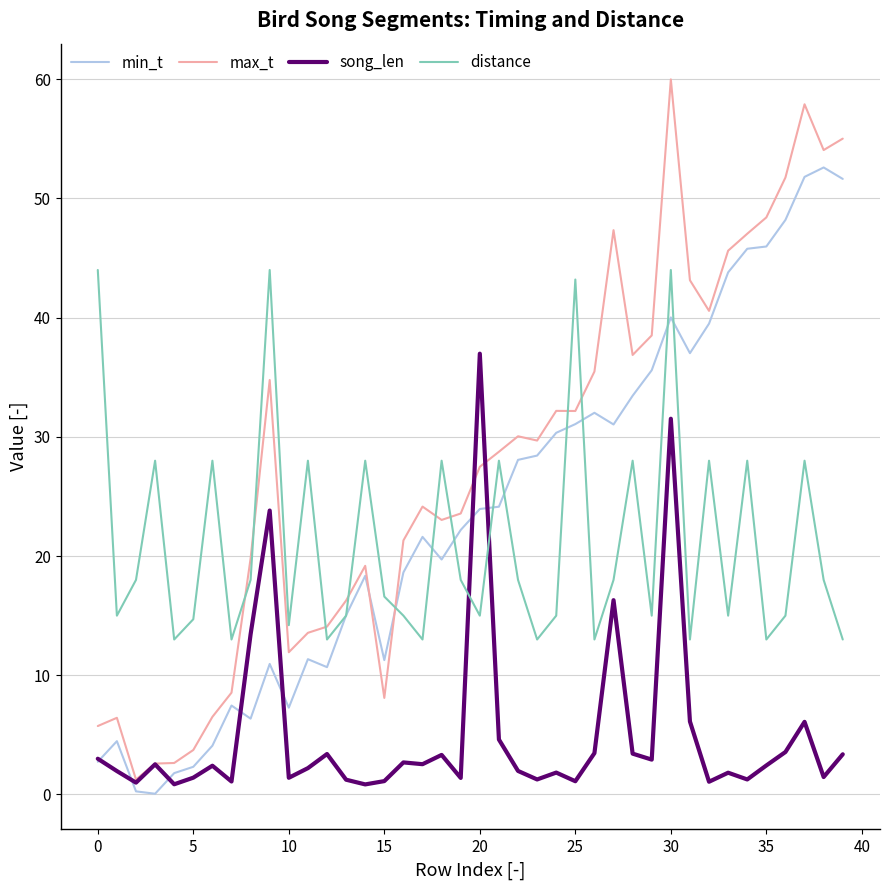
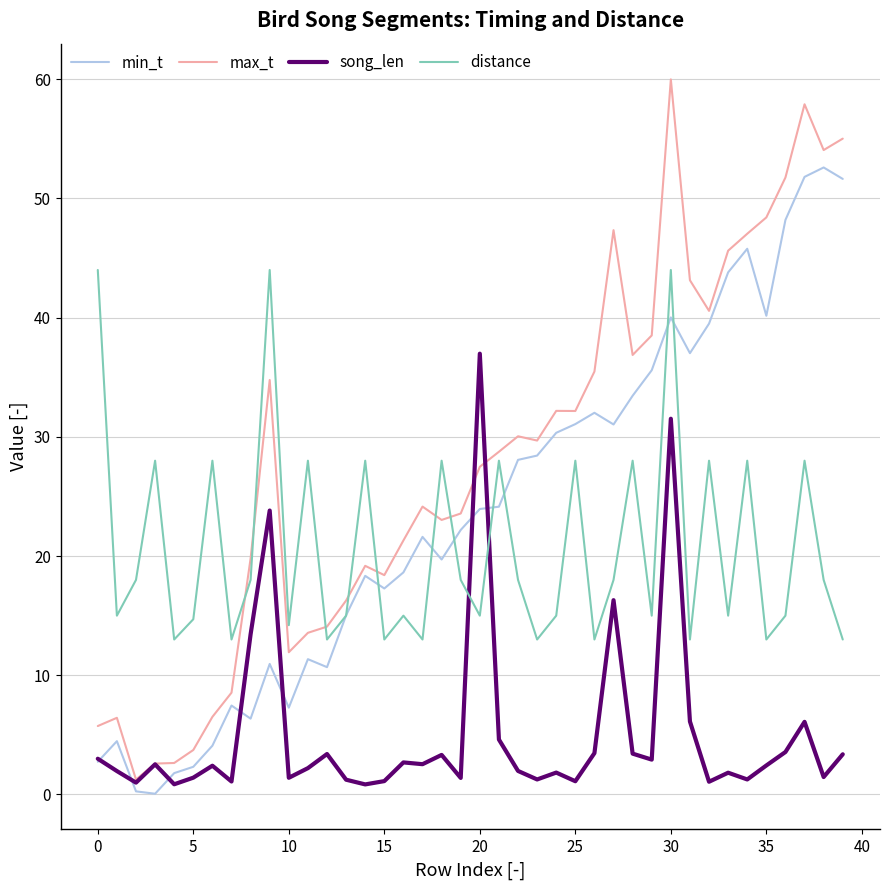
min_t, 15: 11.3 -> 17.3
max_t, 15: 8.1 -> 18.4
distance, 15: 16.6 -> 13.0
distance, 25: 43.2 -> 28.0
min_t, 35: 46.0 -> 40.2
